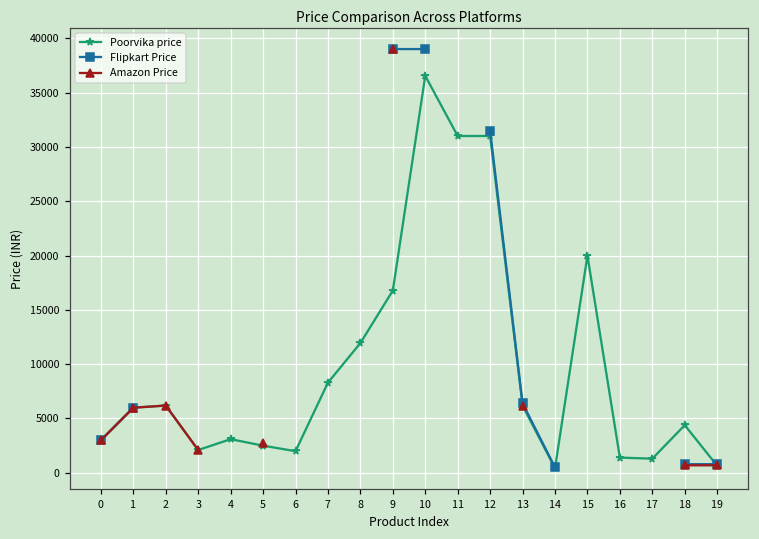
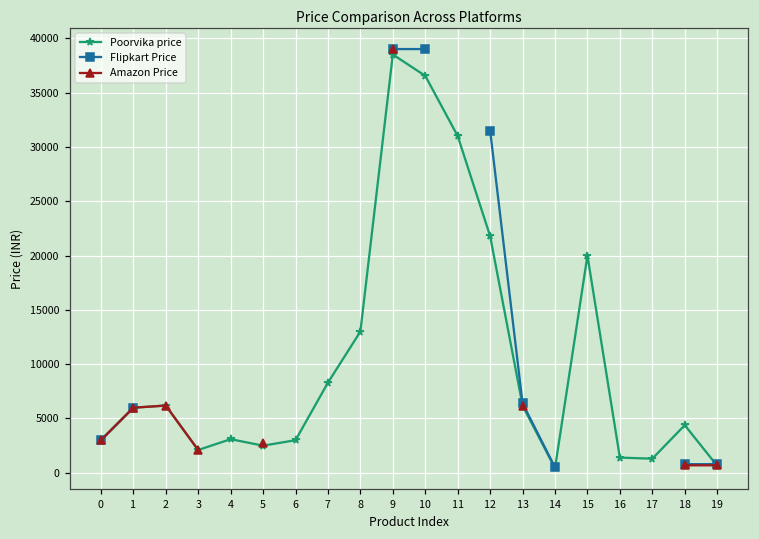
Poorvika price, 6: 2000 -> 3000
Poorvika price, 8: 12000 -> 13000
Poorvika price, 9: 17000 -> 38000
Poorvika price, 12: 31000 -> 22000
